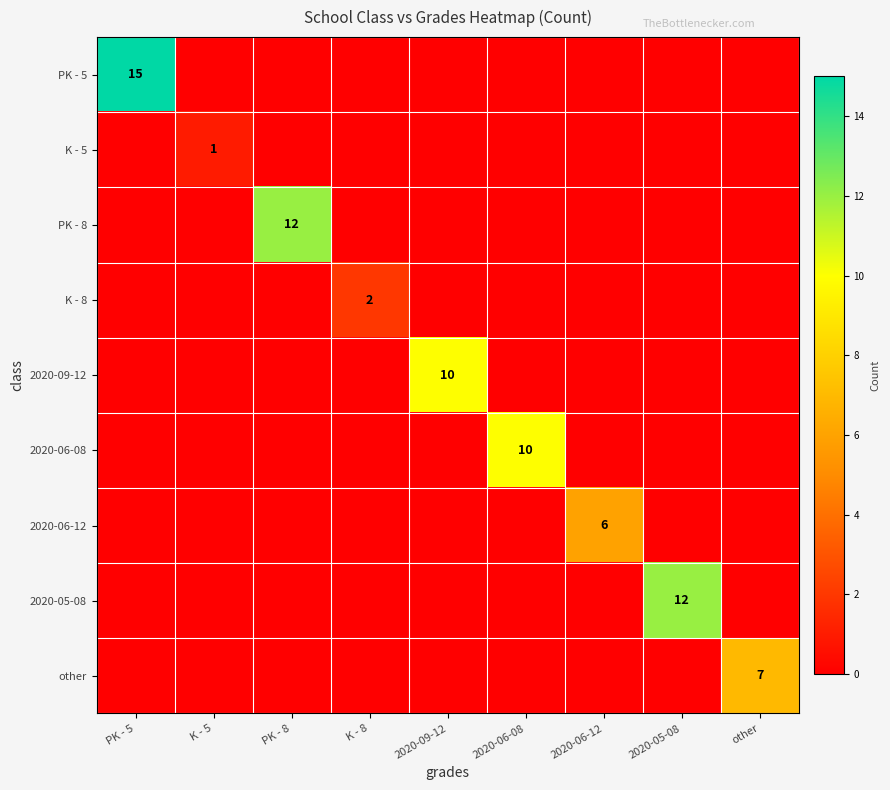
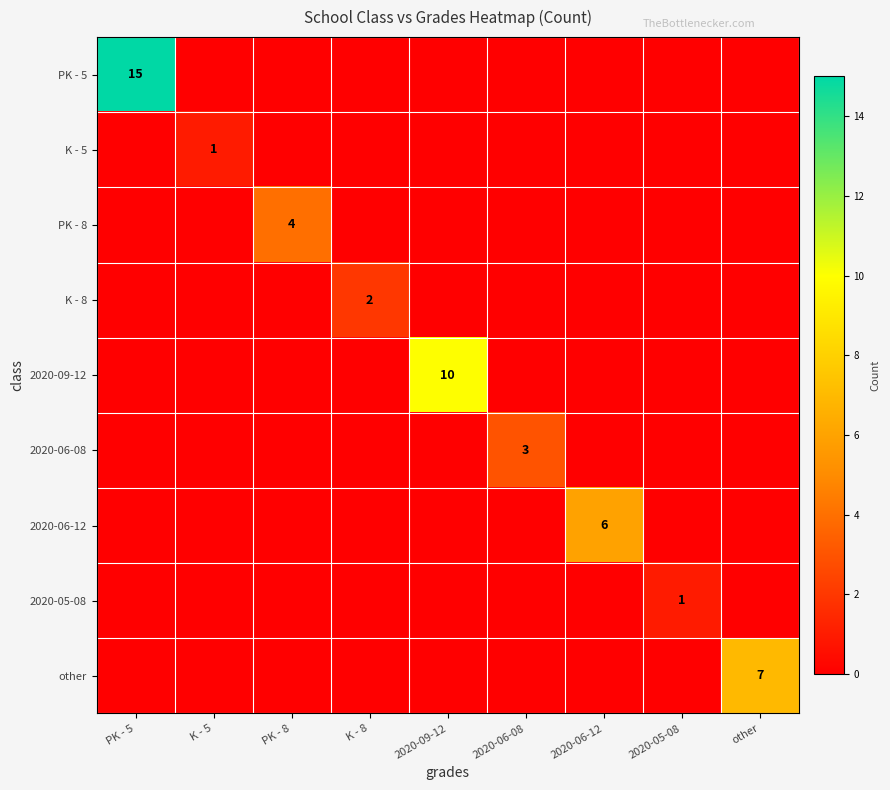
PK - 8, PK - 8: 12 -> 4
2020-06-08, 2020-06-08: 10 -> 3
2020-05-08, 2020-05-08: 12 -> 1
